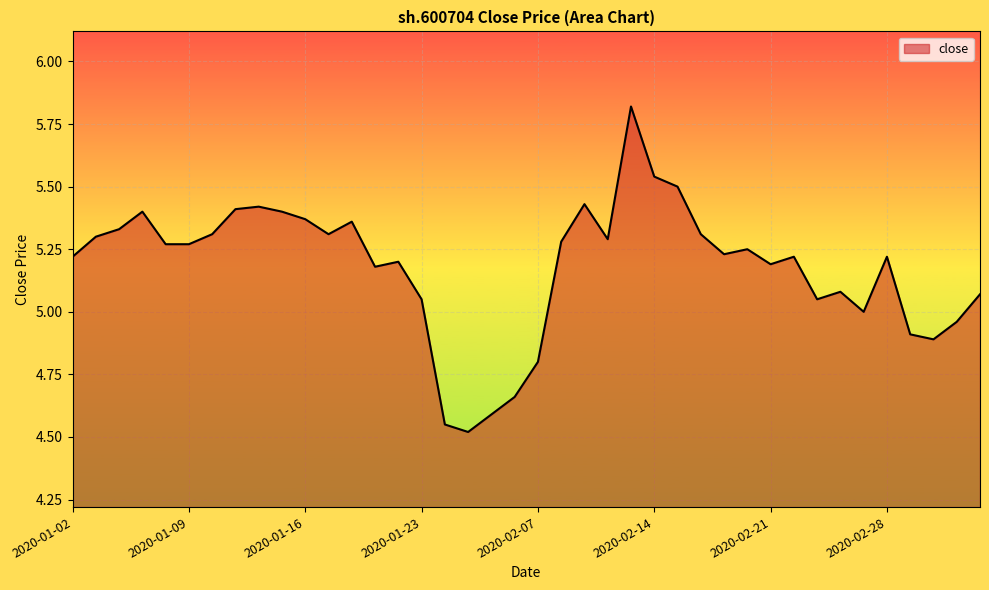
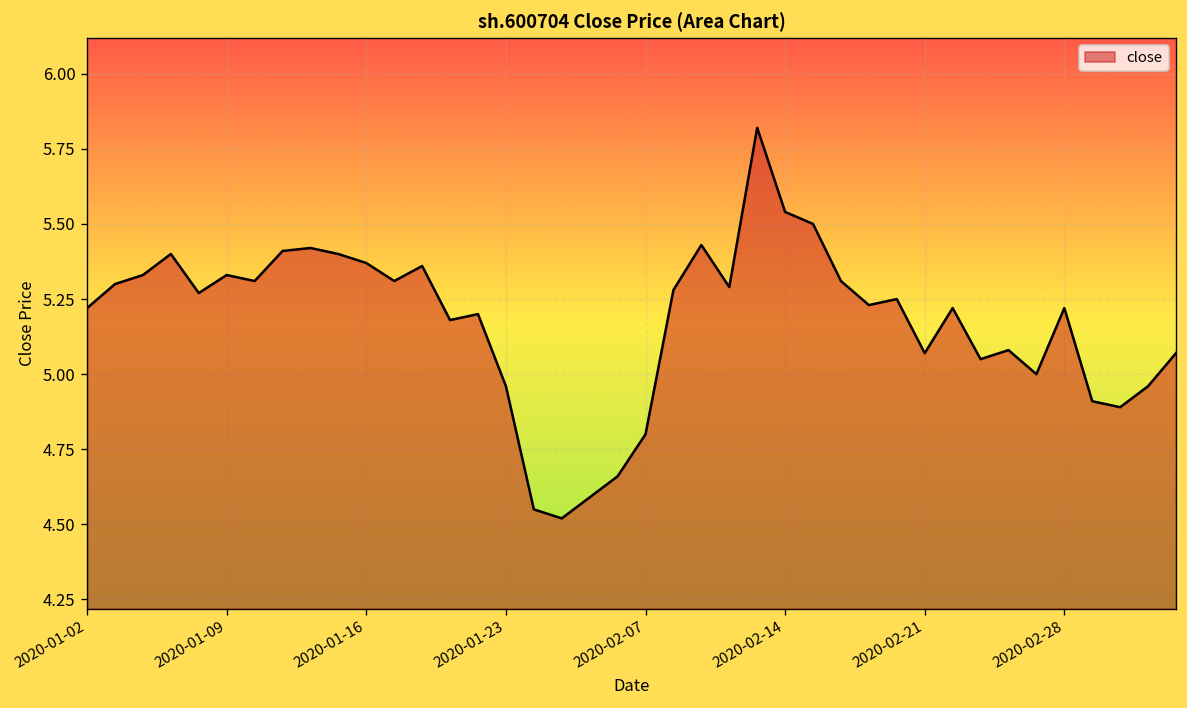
2020-01-09: 5.27 -> 5.33
2020-01-23: 5.05 -> 4.96
2020-02-21: 5.19 -> 5.07
